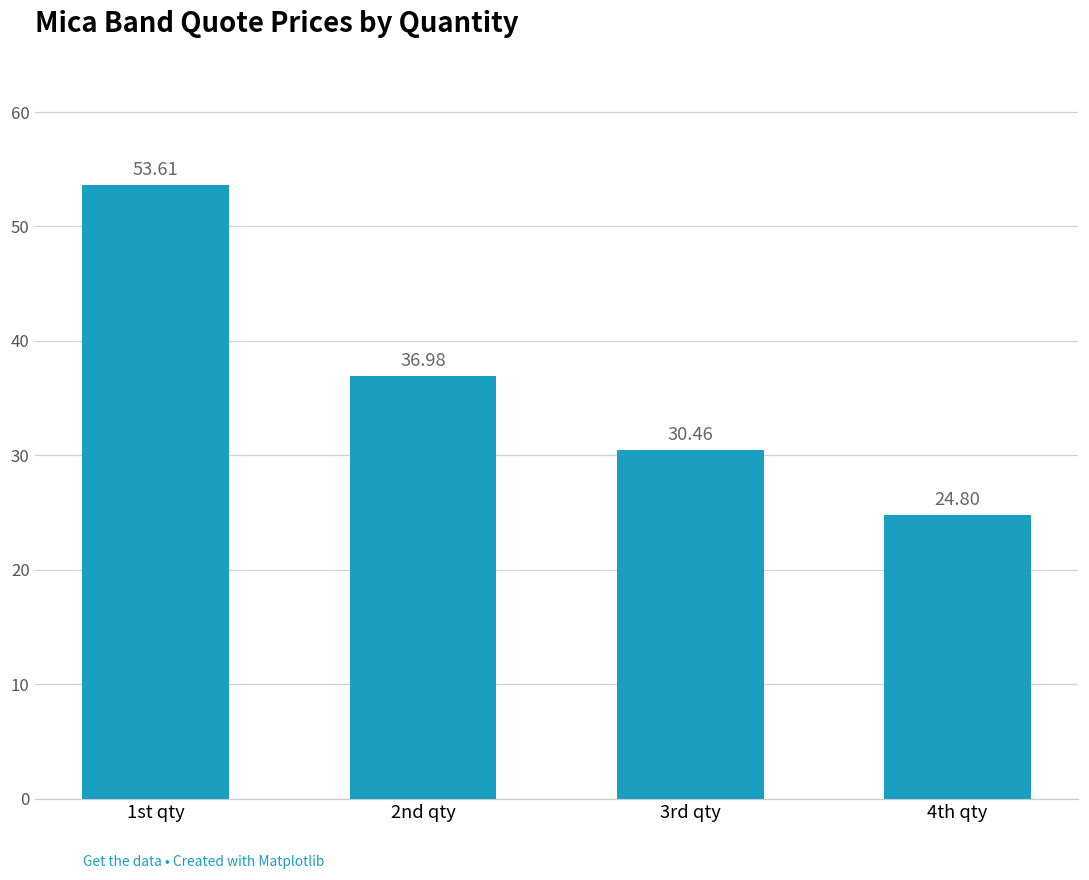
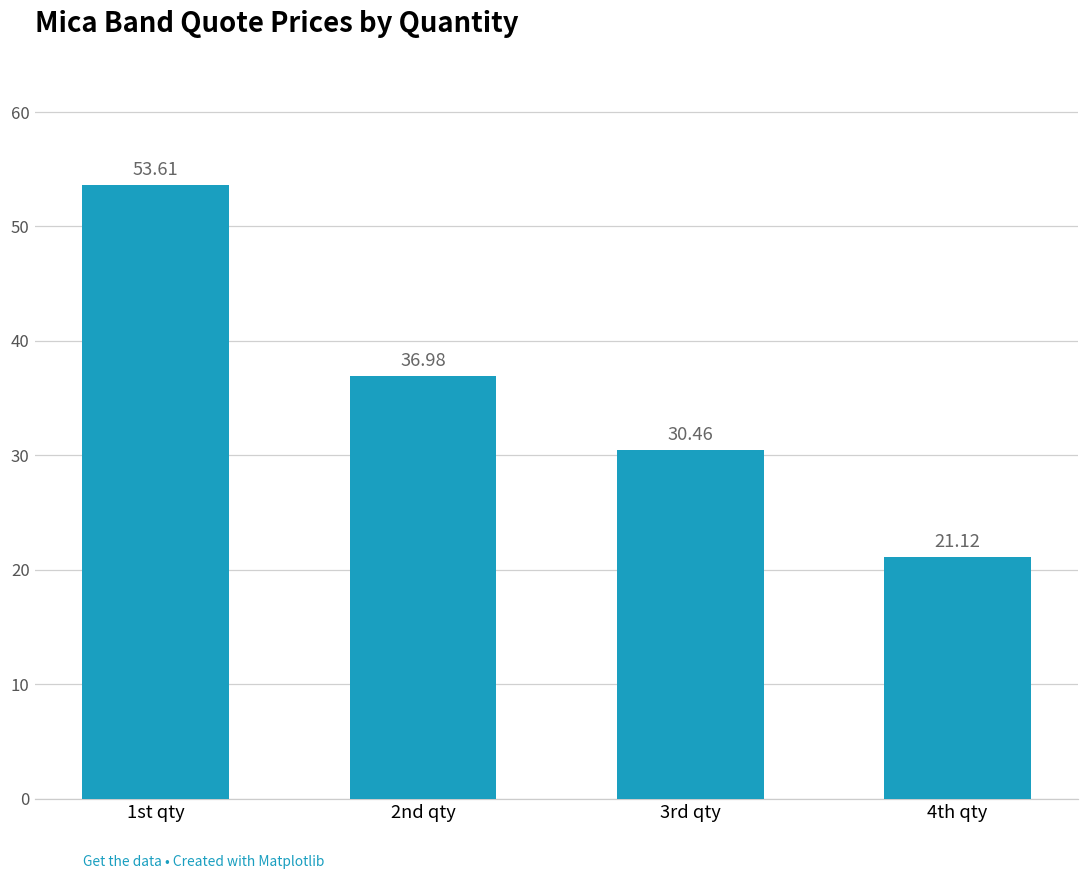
4th qty: 24.80 -> 21.12
